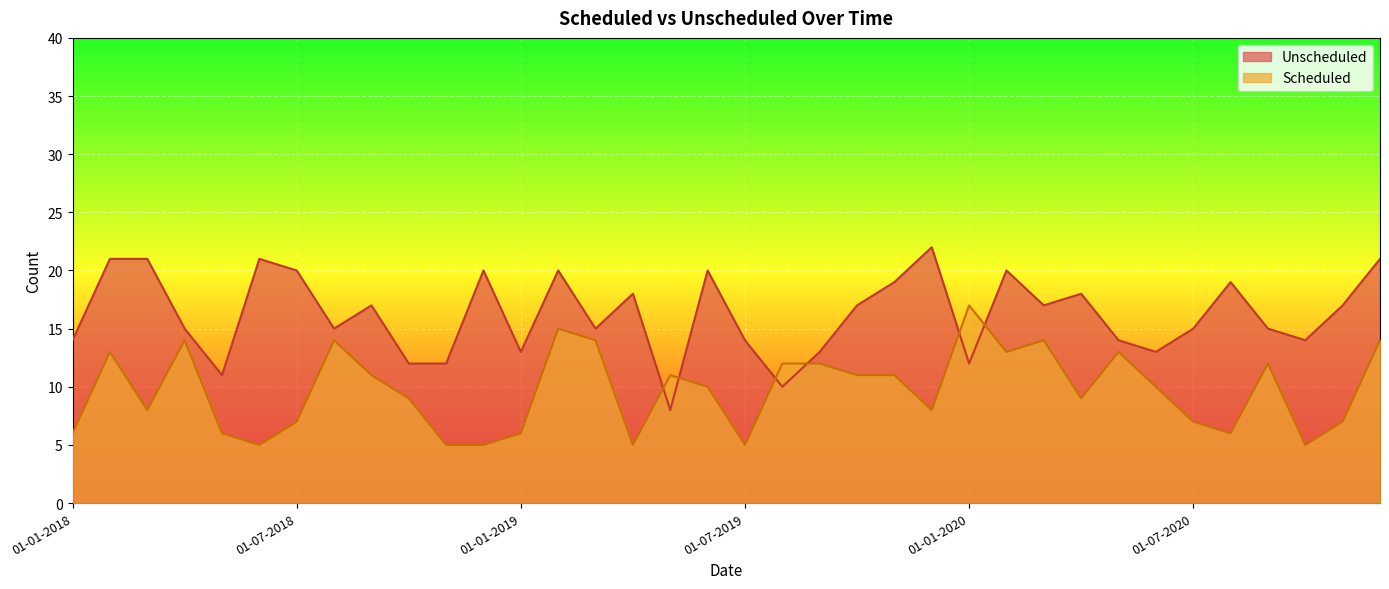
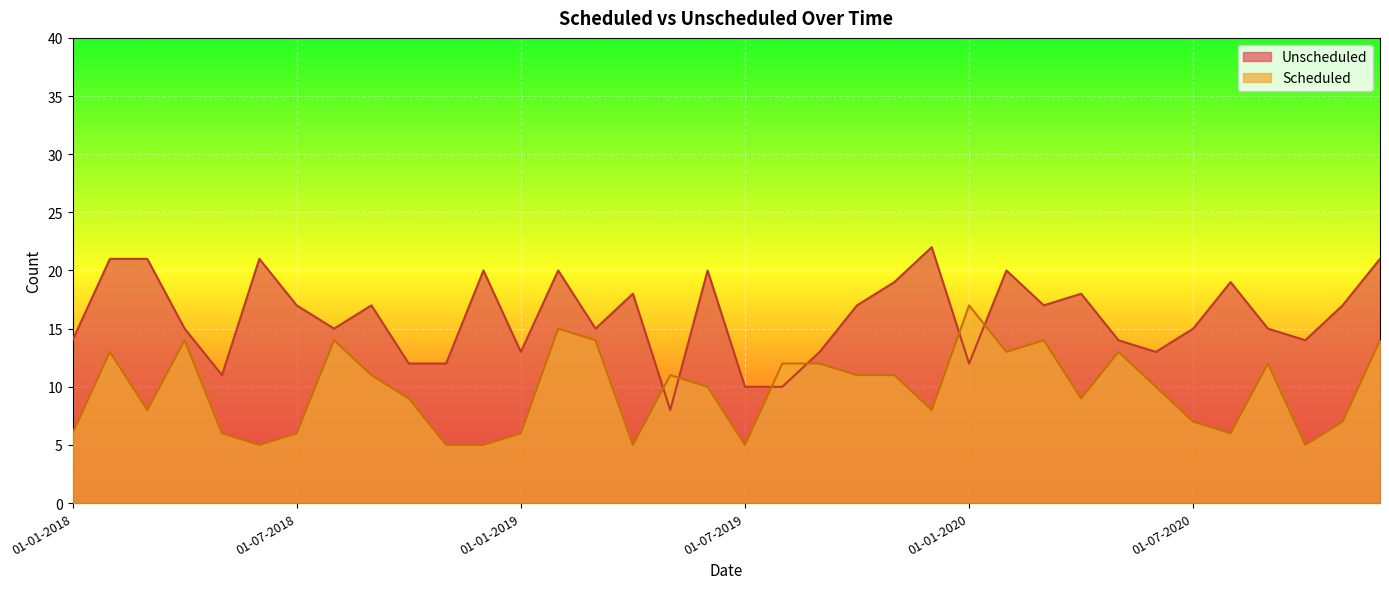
Unscheduled, 01-07-2018: 20 -> 17
Scheduled, 01-07-2018: 7 -> 6
Unscheduled, 01-07-2019: 14 -> 10
